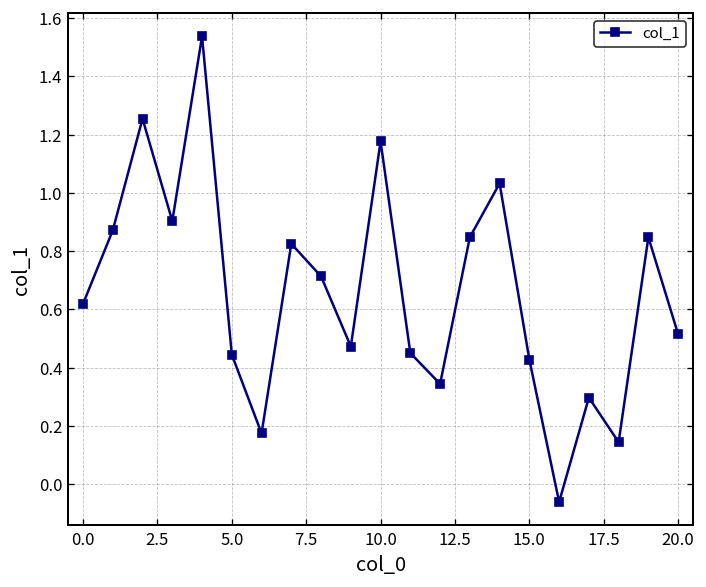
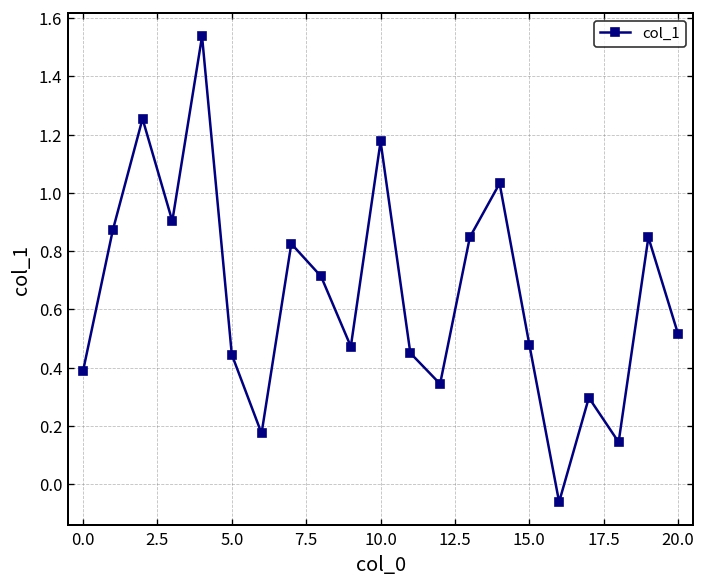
0.0: 0.62 -> 0.39
15.0: 0.43 -> 0.48
